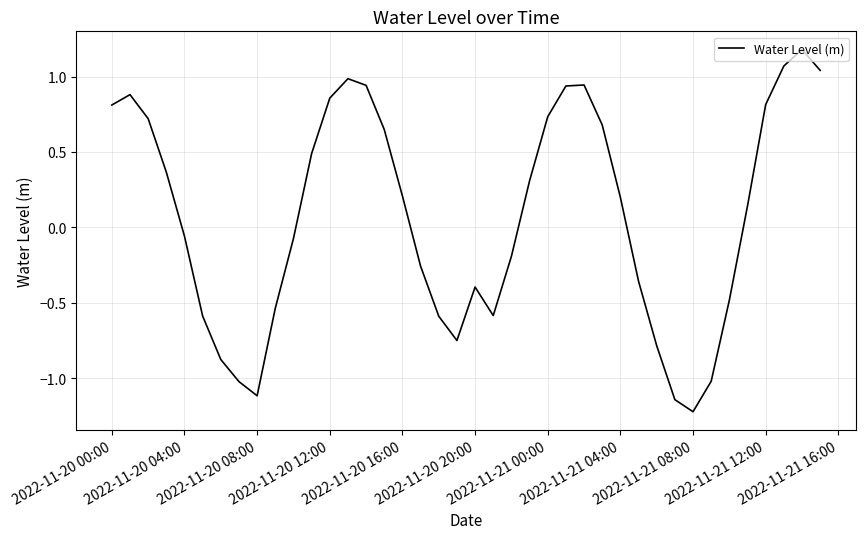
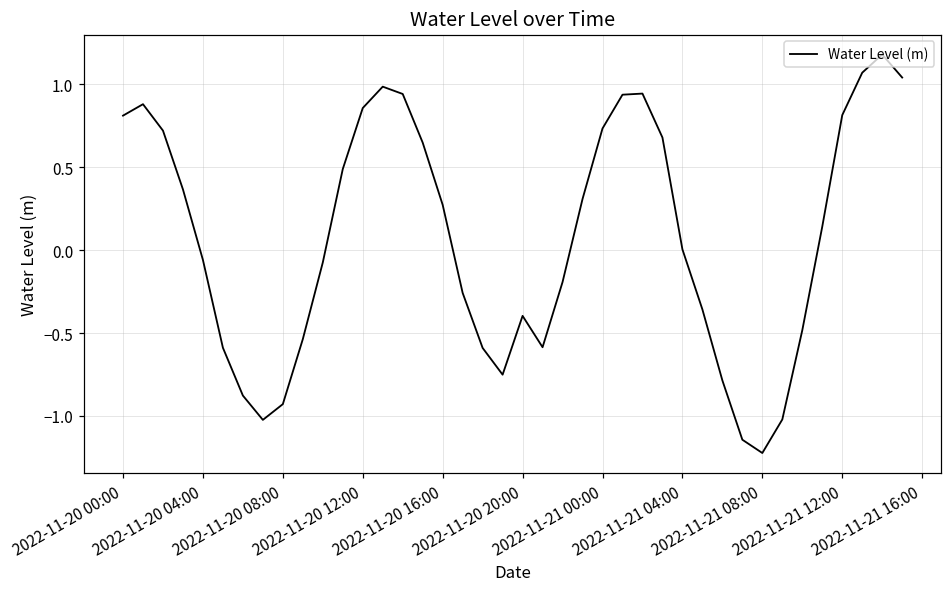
2022-11-20 08:00: -1.12 -> -0.93
2022-11-20 16:00: 0.21 -> 0.27
2022-11-21 04:00: 0.20 -> 0.00
